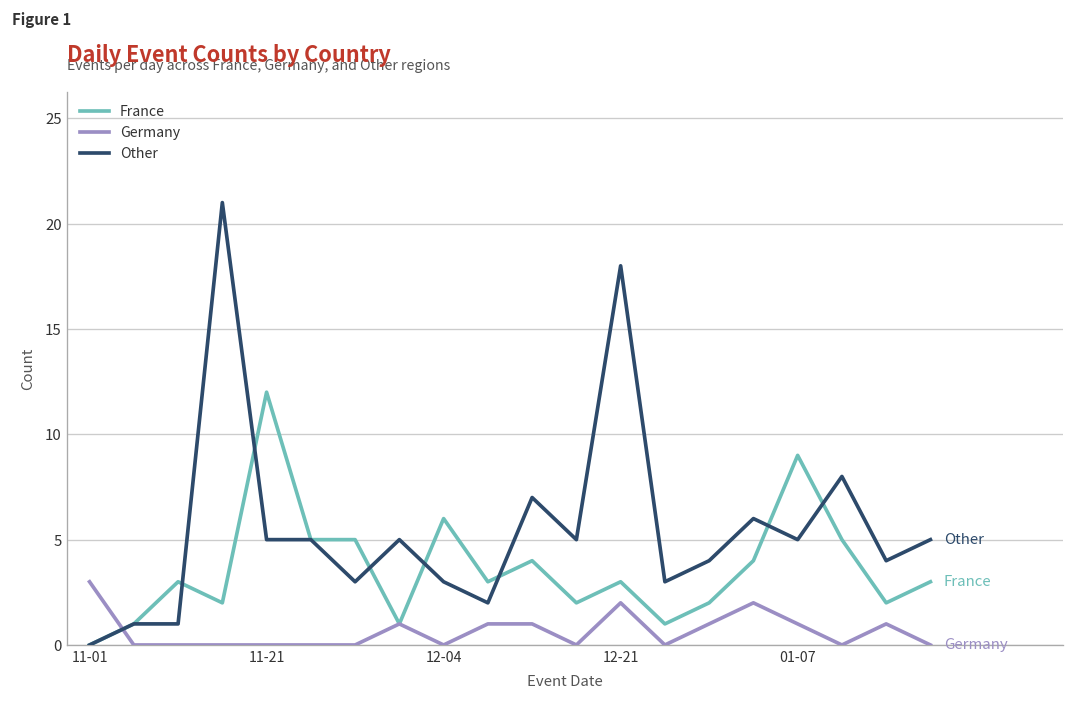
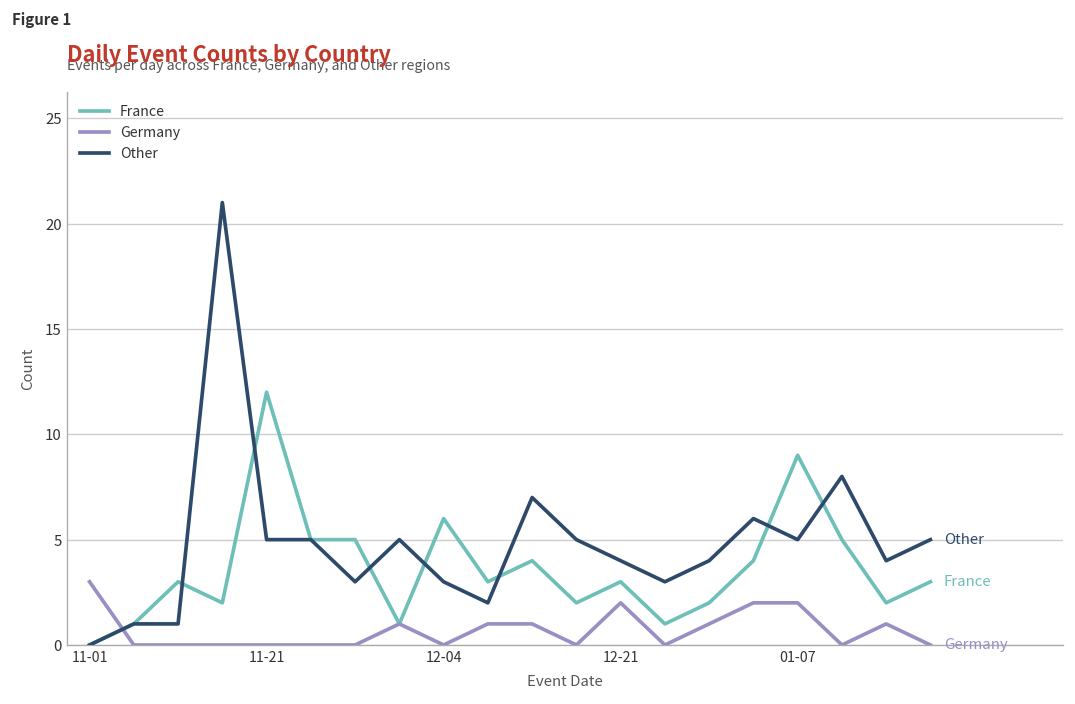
Other, 12-21: 18 -> 4
Germany, 01-07: 1 -> 2
